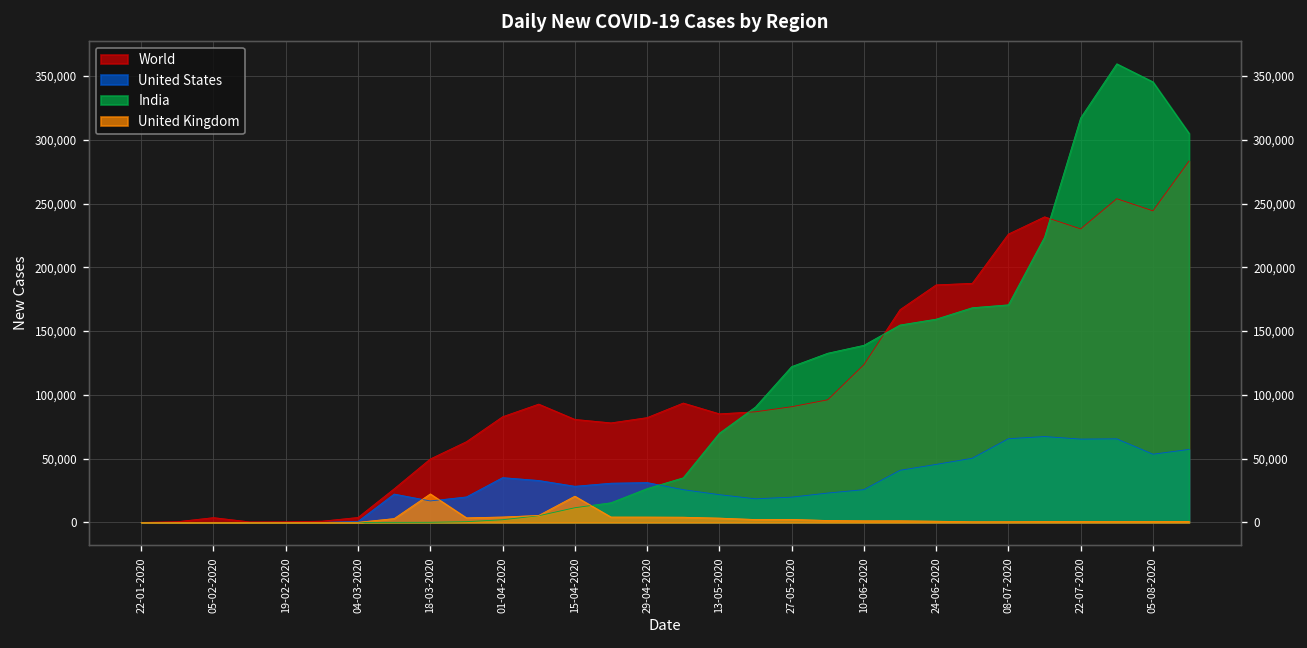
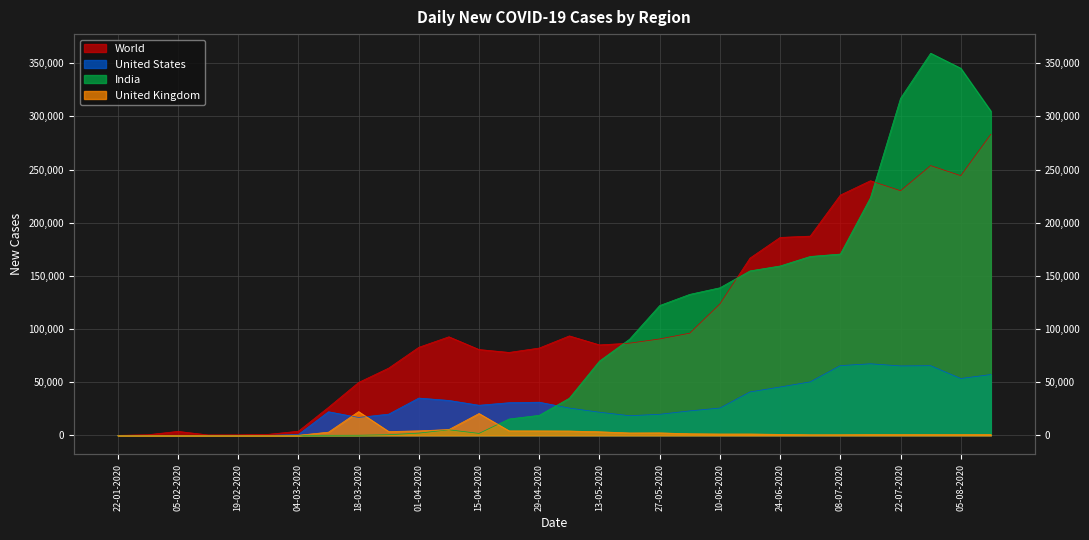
India, 15-04-2020: 12,000 -> 2,000
India, 29-04-2020: 26,000 -> 19,000
